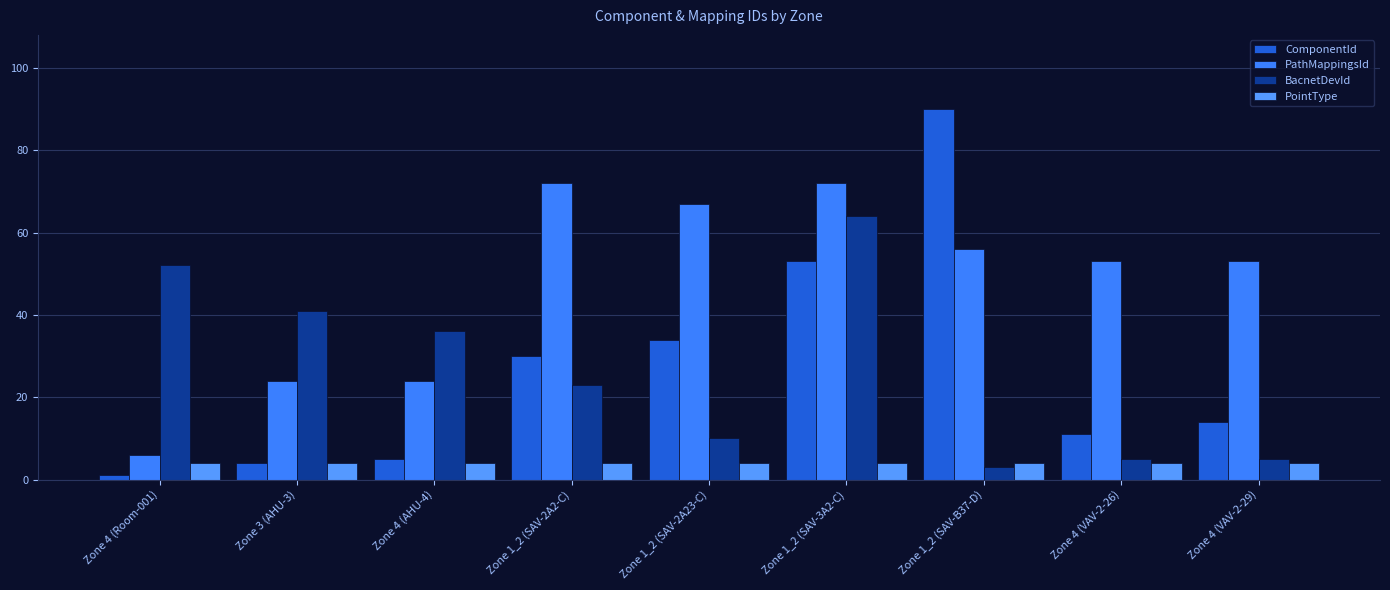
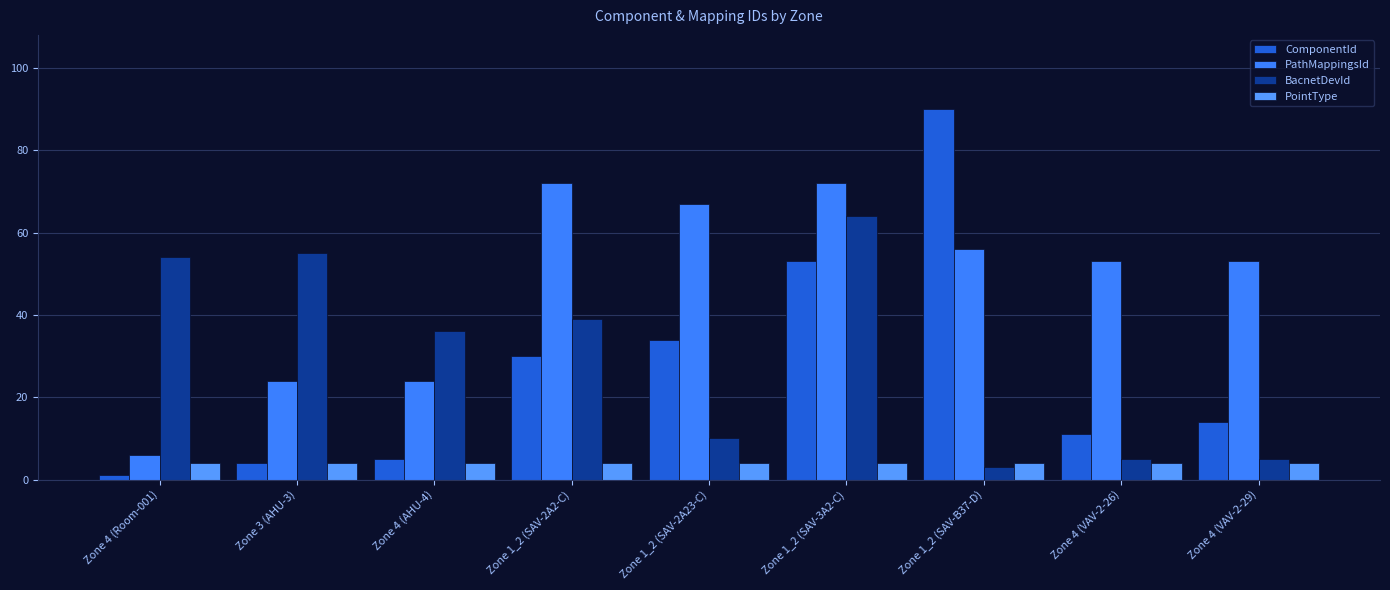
BacnetDevId, Zone 4 (Room-001): 52 -> 54
BacnetDevId, Zone 3 (AHU-3): 41 -> 55
BacnetDevId, Zone 1_2 (SAV-2A2-C): 23 -> 39
